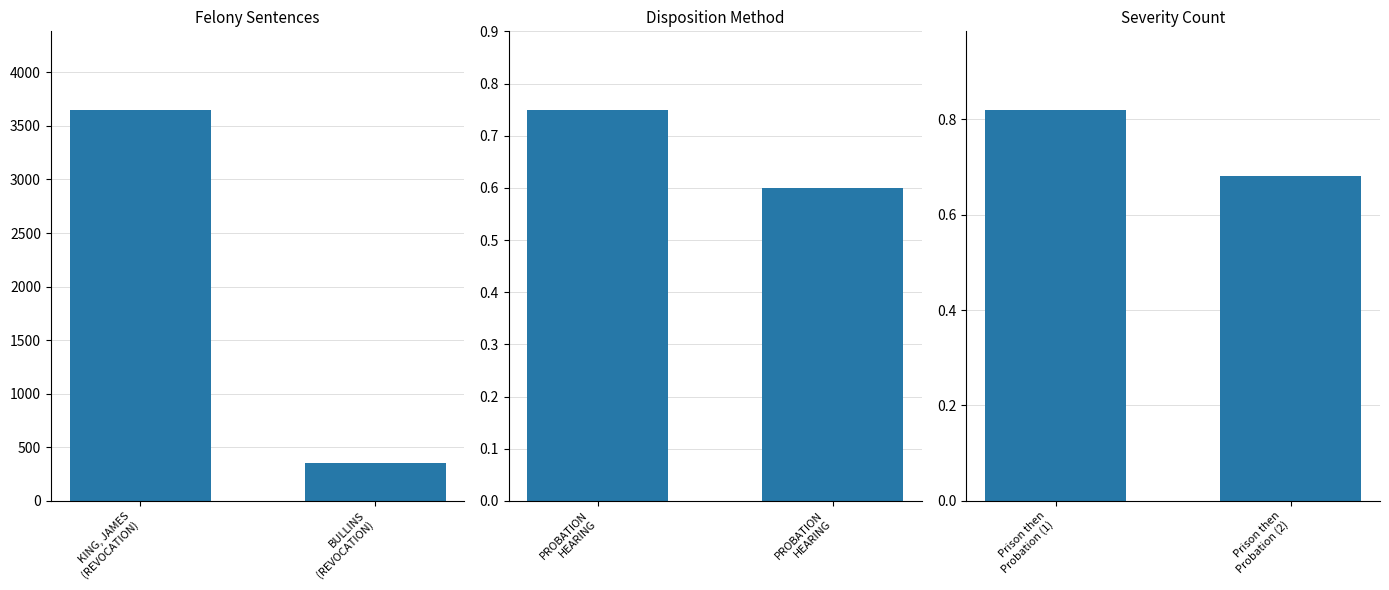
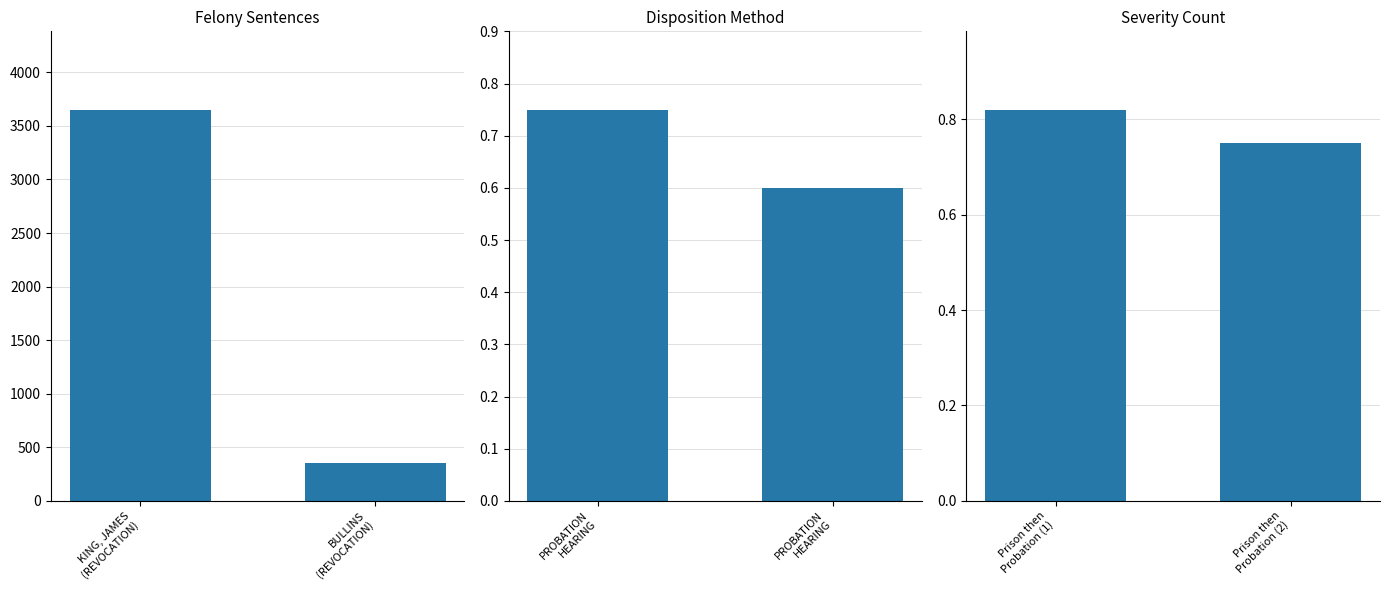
Severity Count, Prison then Probation (2): 0.68 -> 0.75
